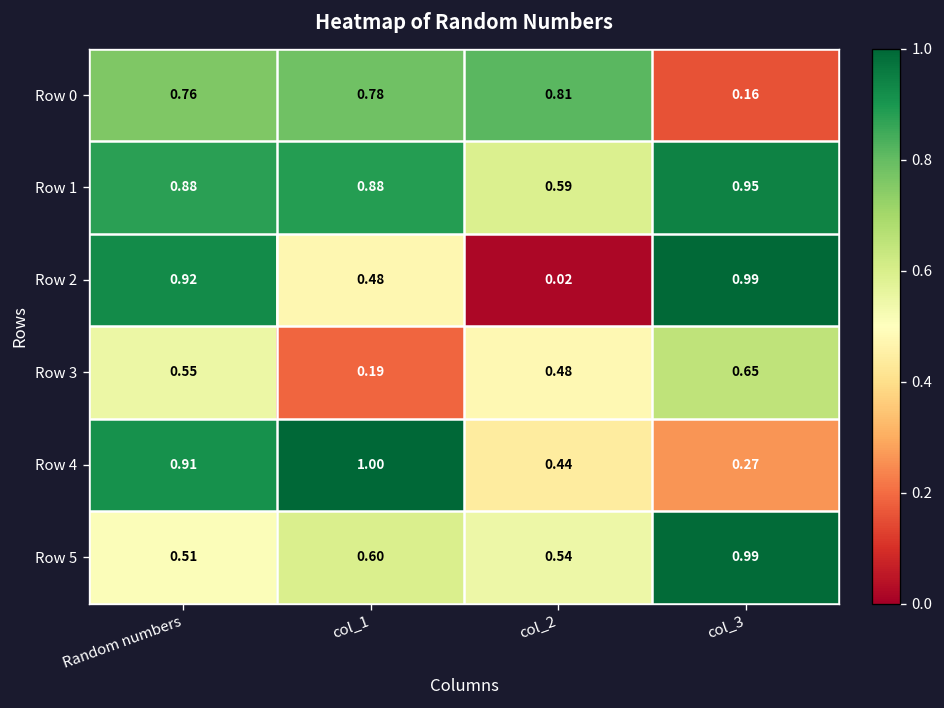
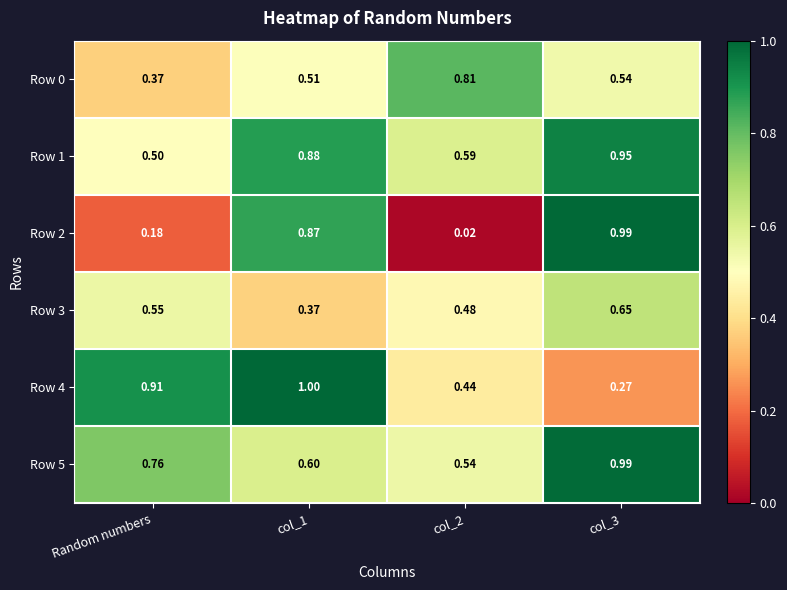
Row 0, Random numbers: 0.76 -> 0.37
Row 0, col_1: 0.78 -> 0.51
Row 0, col_3: 0.16 -> 0.54
Row 1, Random numbers: 0.88 -> 0.50
Row 2, Random numbers: 0.92 -> 0.18
Row 2, col_1: 0.48 -> 0.87
Row 3, col_1: 0.19 -> 0.37
Row 5, Random numbers: 0.51 -> 0.76
